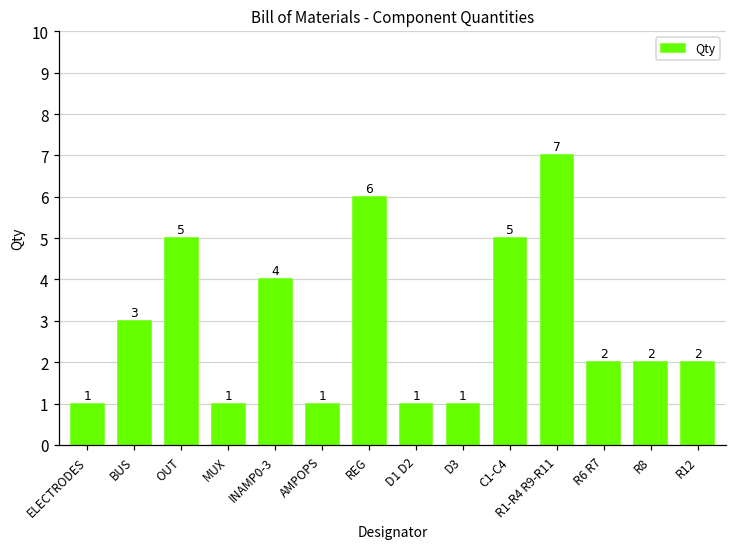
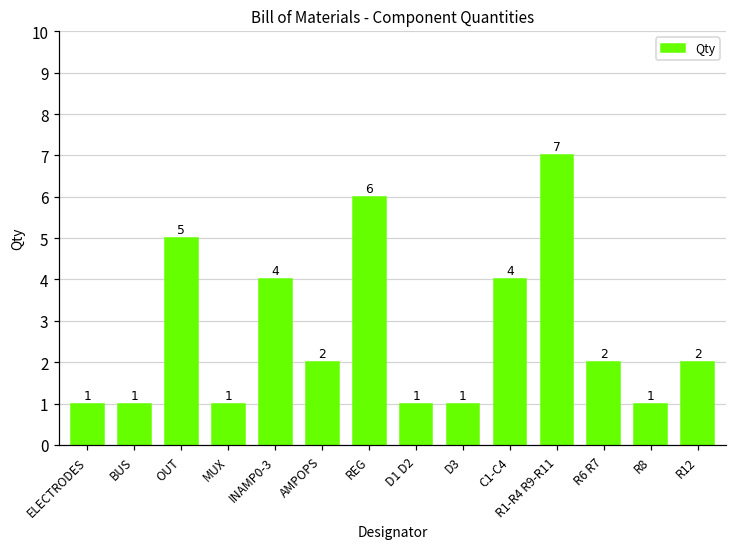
BUS: 3 -> 1
AMPOPS: 1 -> 2
C1-C4: 5 -> 4
R8: 2 -> 1
